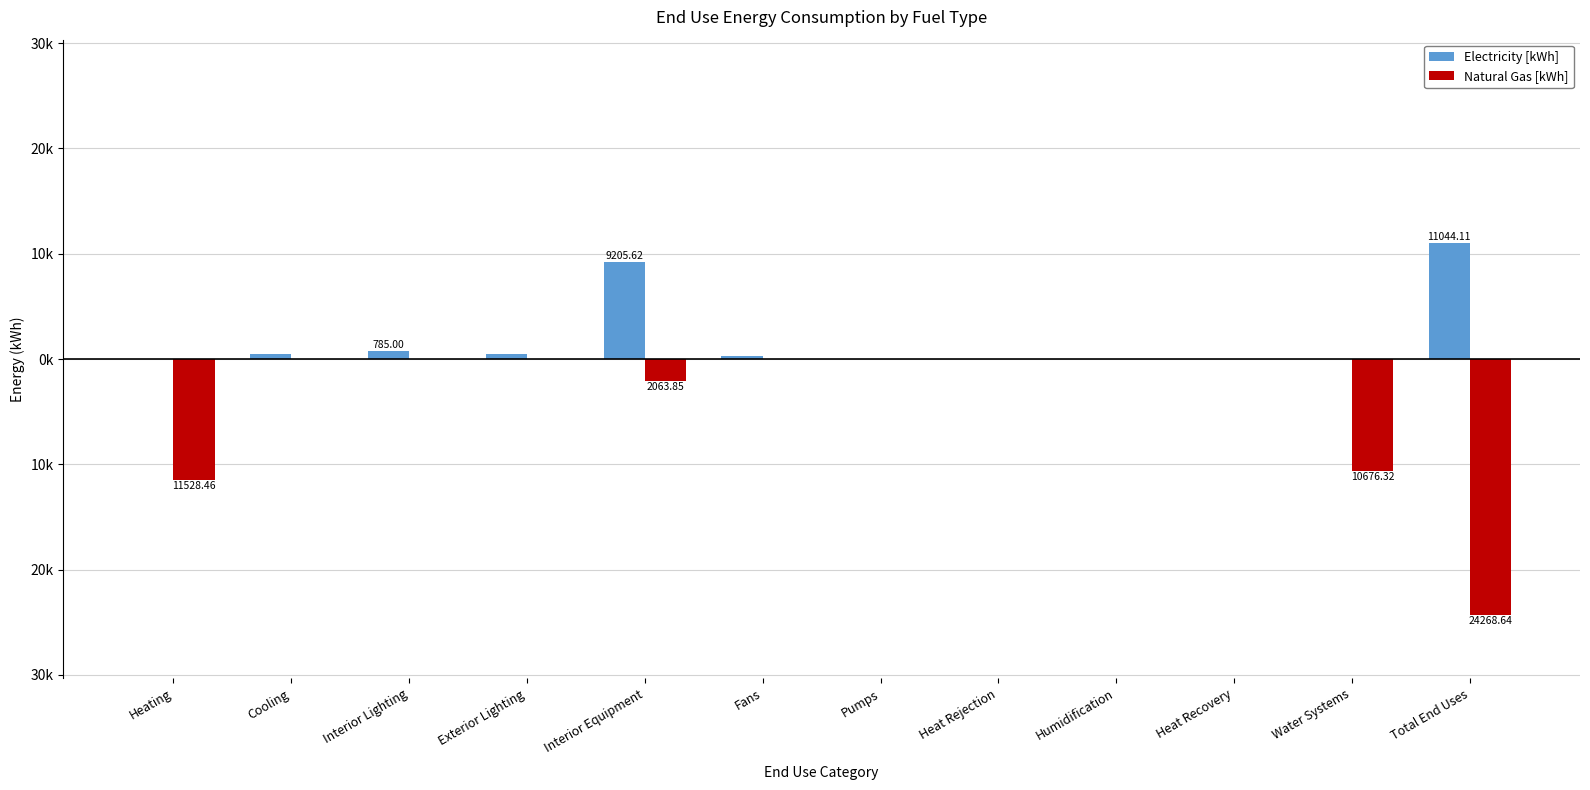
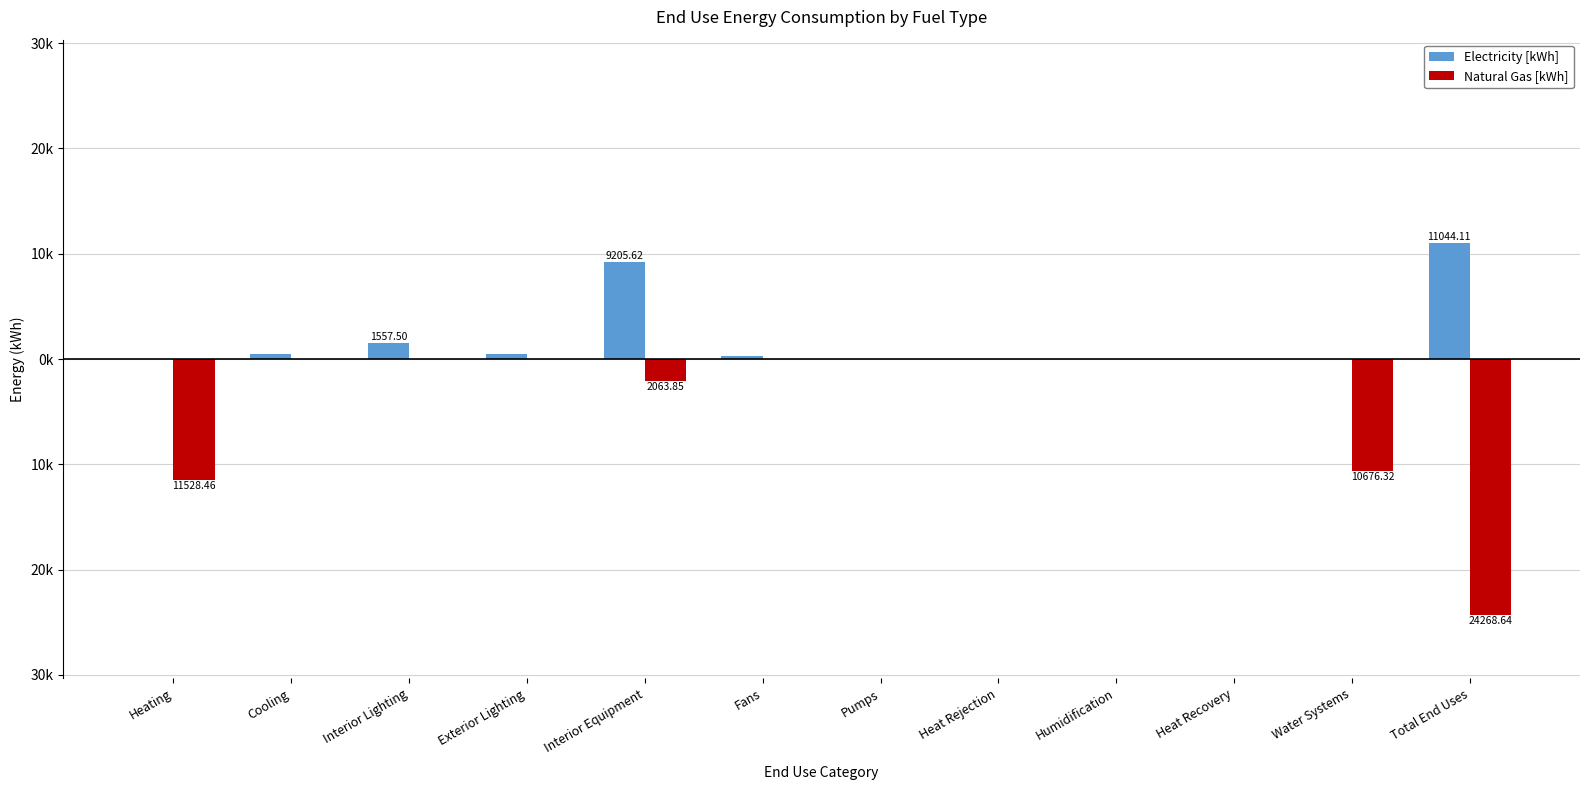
Electricity [kWh], Interior Lighting: 785.00 -> 1557.50
